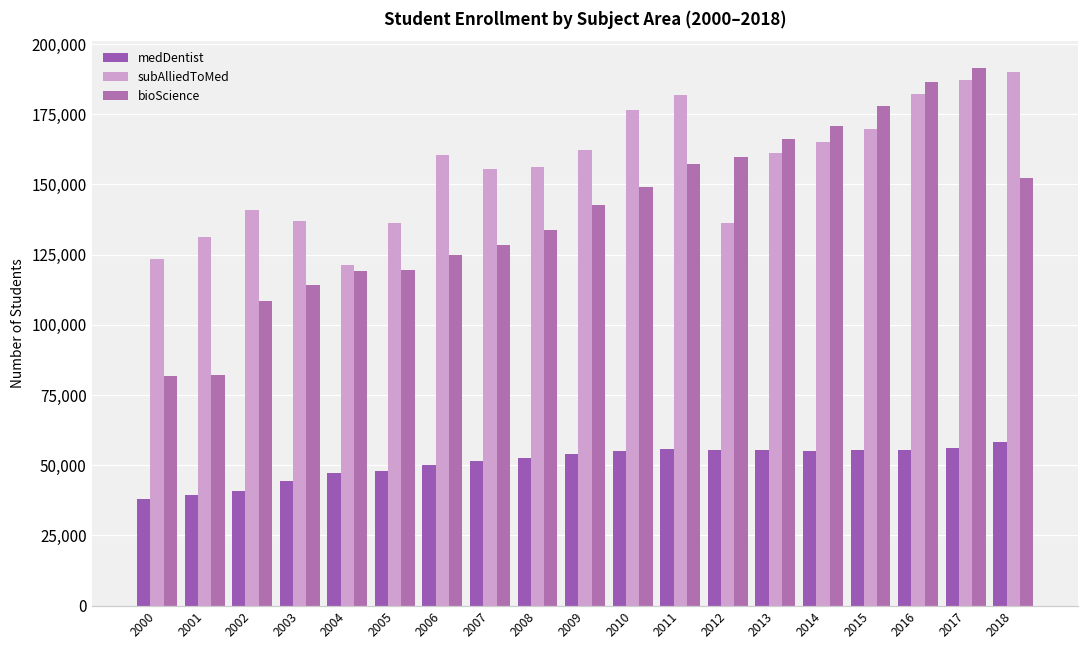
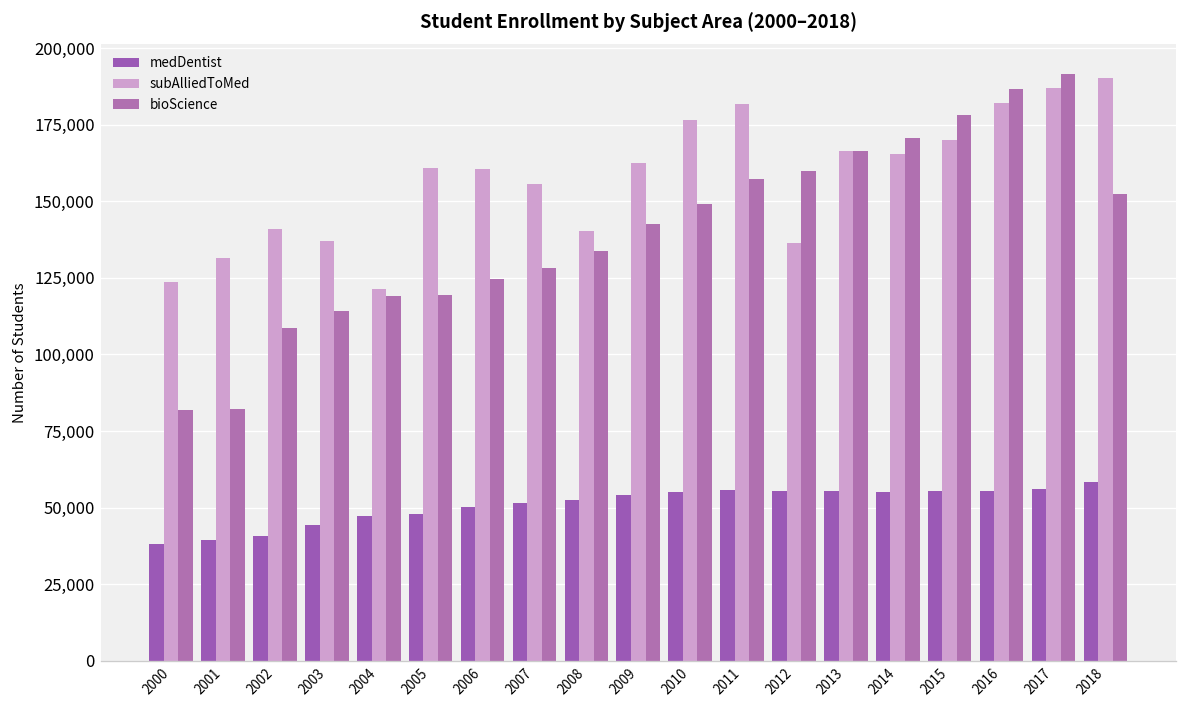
subAlliedToMed, 2005: 136,000 -> 161,000
subAlliedToMed, 2008: 156,000 -> 140,000
subAlliedToMed, 2013: 161,000 -> 166,000
